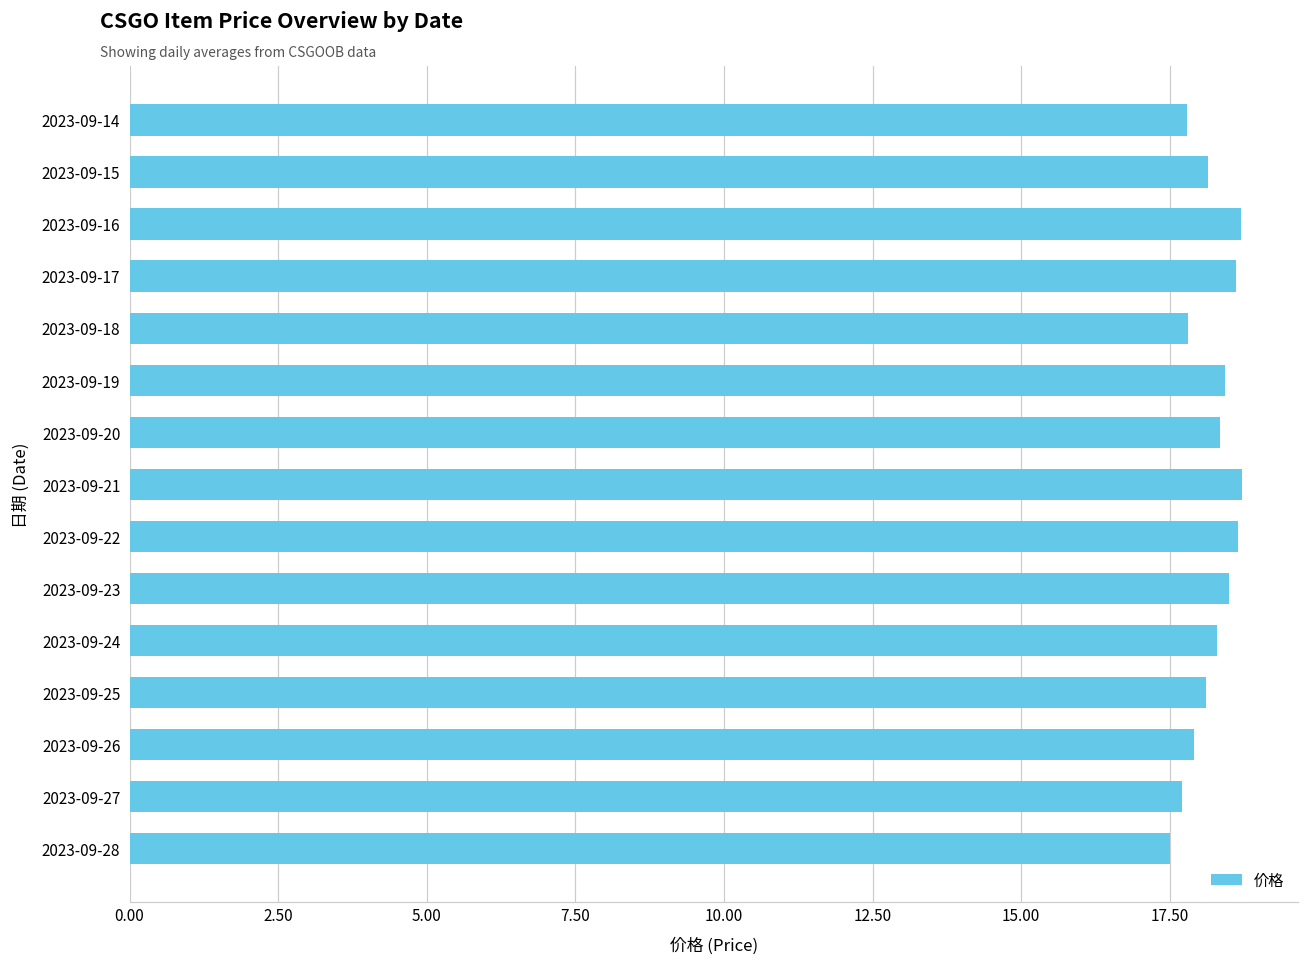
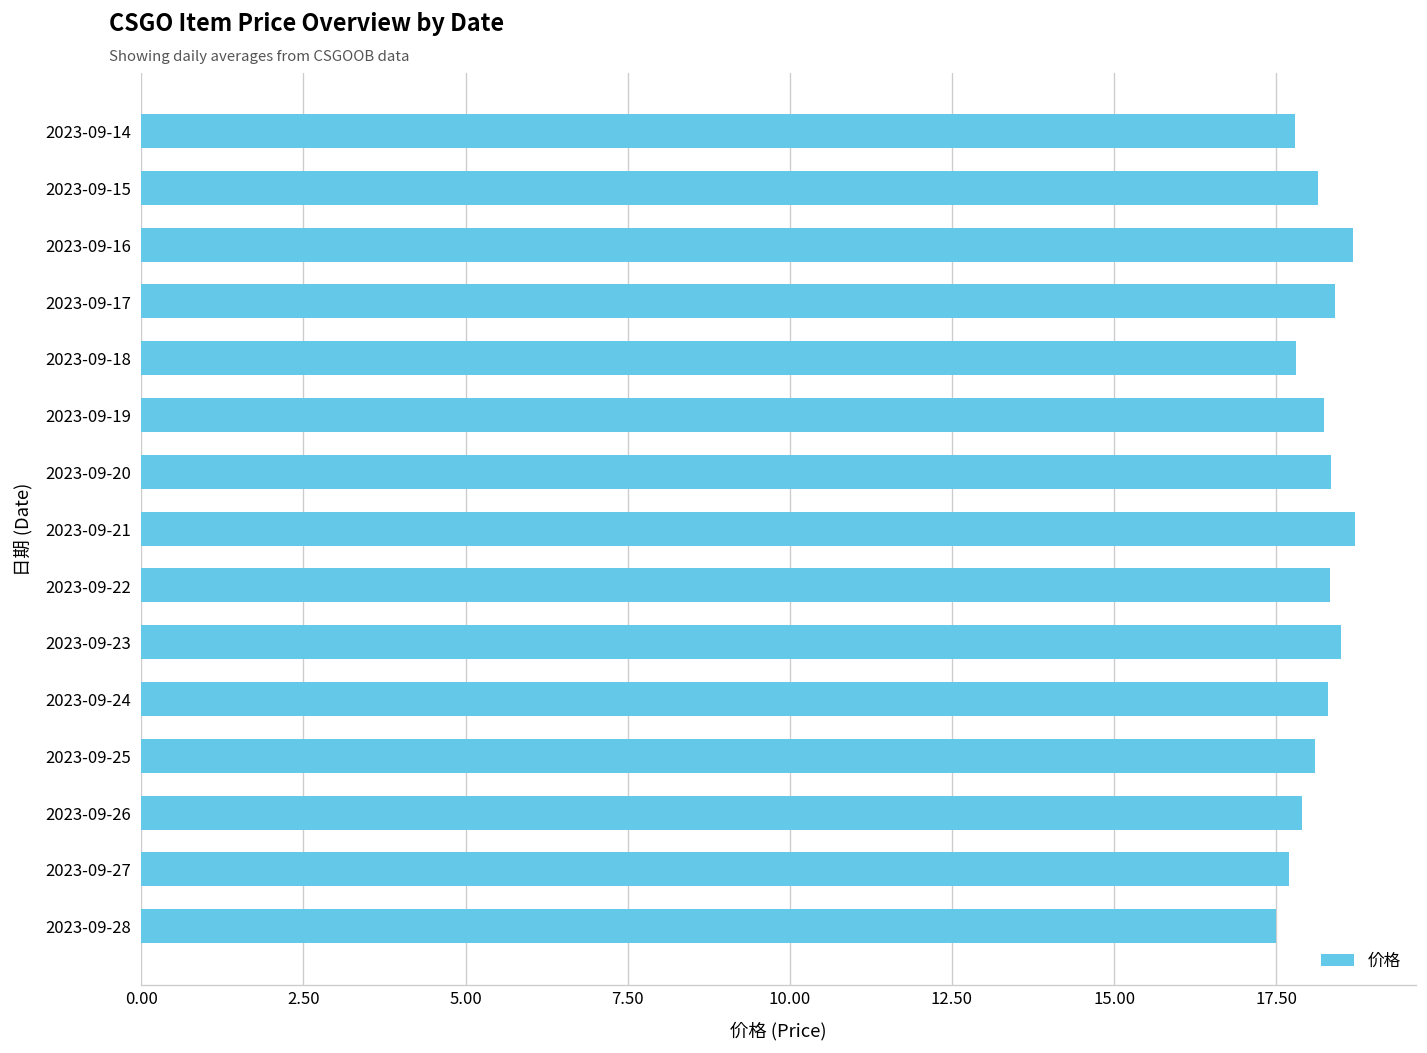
2023-09-17: 18.6 -> 18.4
2023-09-19: 18.4 -> 18.2
2023-09-22: 18.7 -> 18.3
